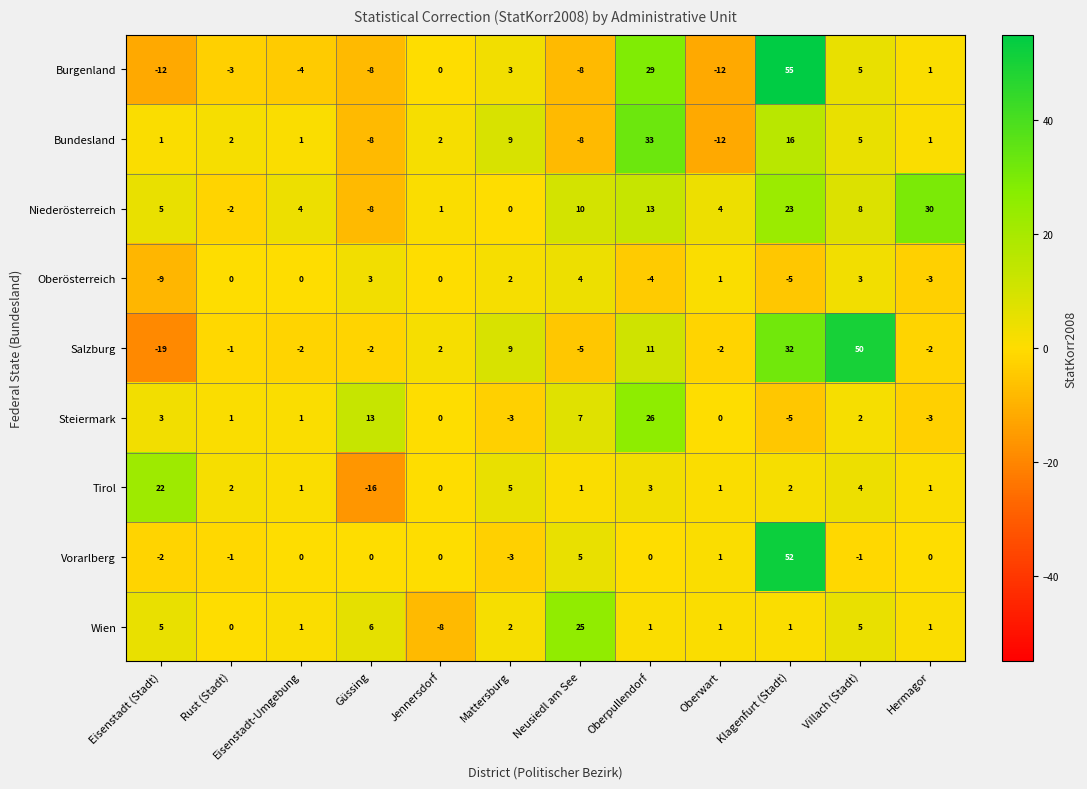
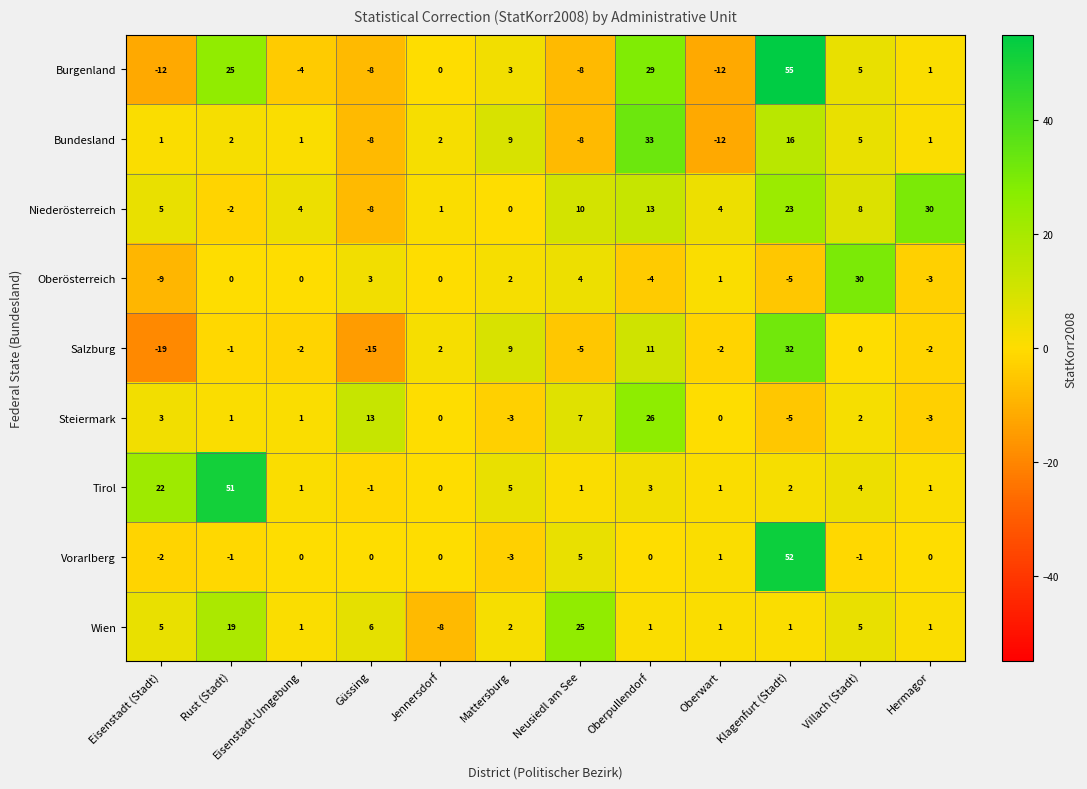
Burgenland, Rust (Stadt): -3 -> 25
Oberösterreich, Villach (Stadt): 3 -> 30
Salzburg, Güssing: -2 -> -15
Salzburg, Villach (Stadt): 50 -> 0
Tirol, Rust (Stadt): 2 -> 51
Tirol, Güssing: -16 -> -1
Wien, Rust (Stadt): 0 -> 19
